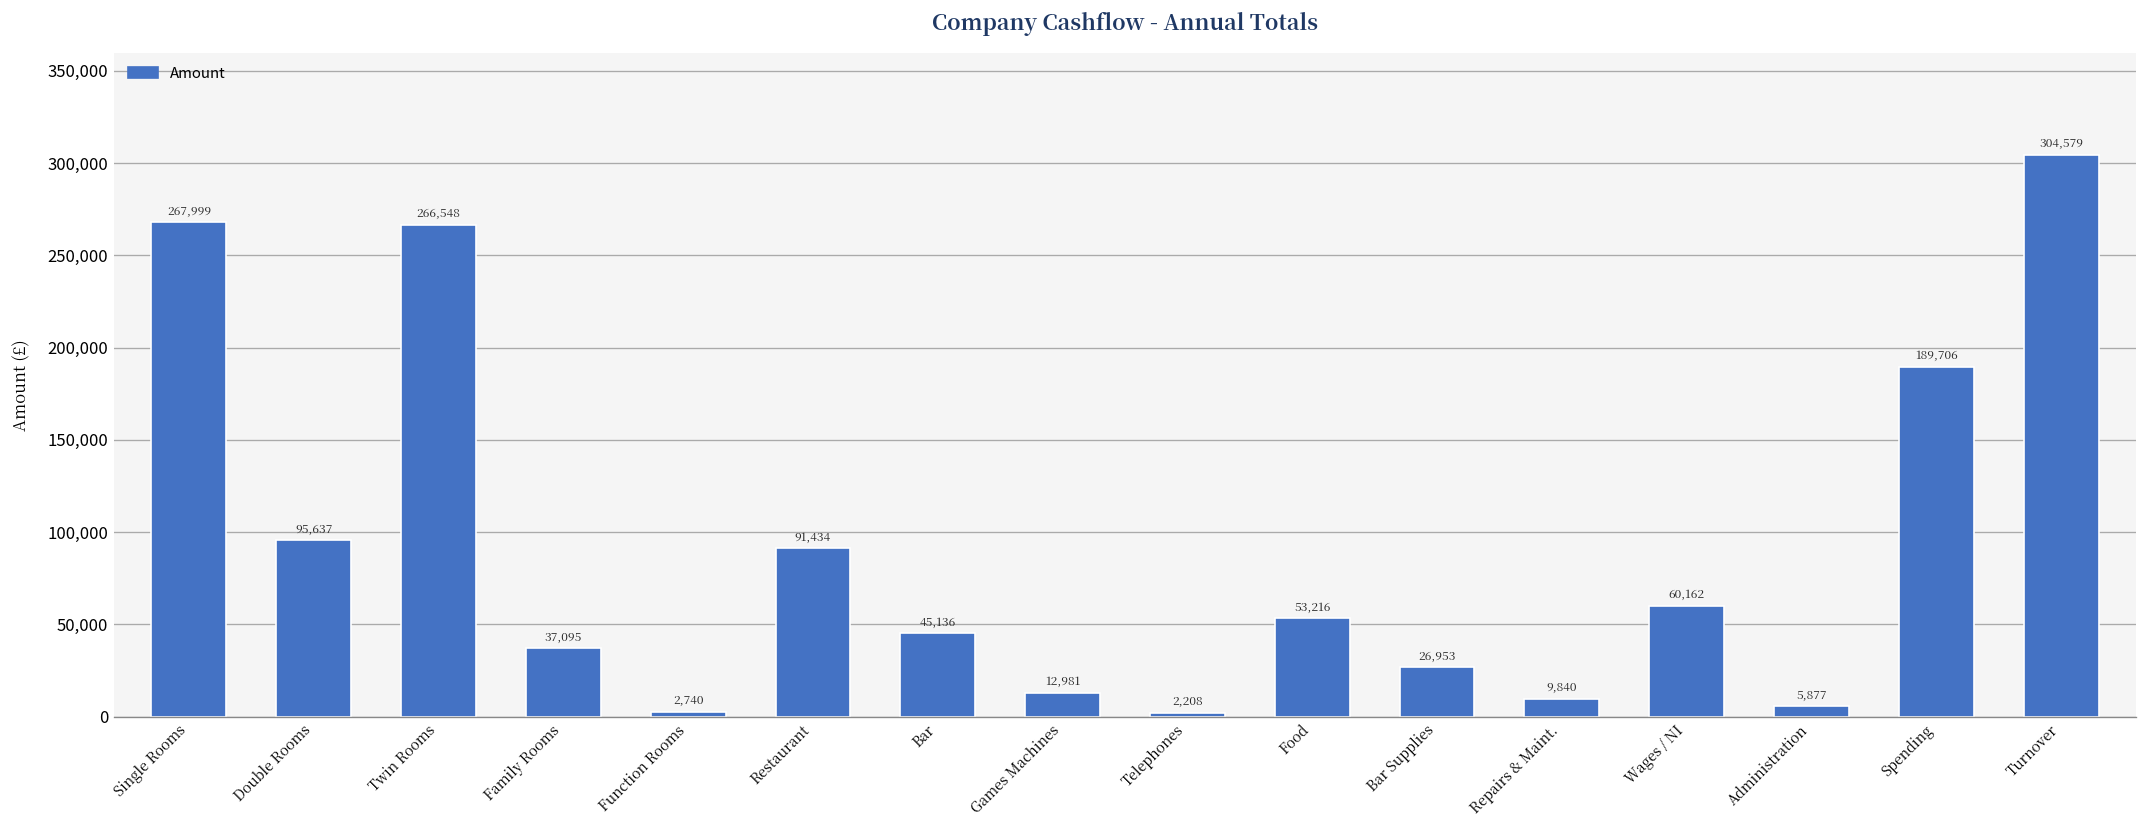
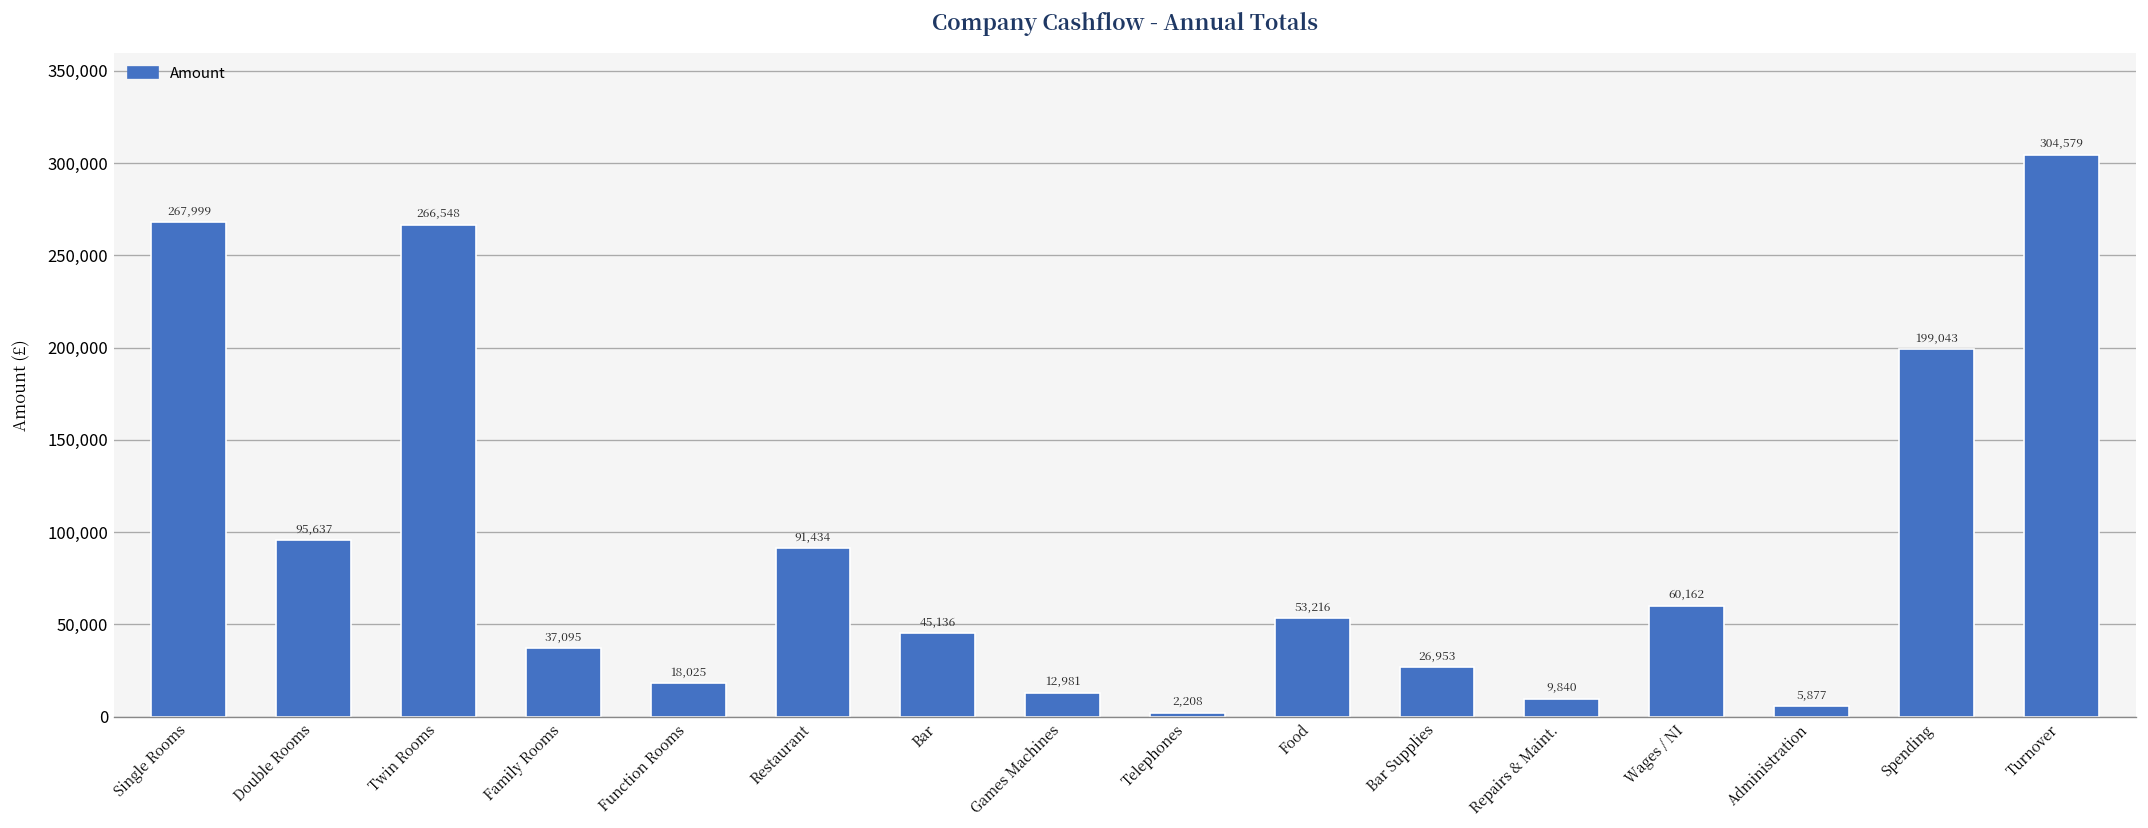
Function Rooms: 2,740 -> 18,025
Spending: 189,706 -> 199,043
